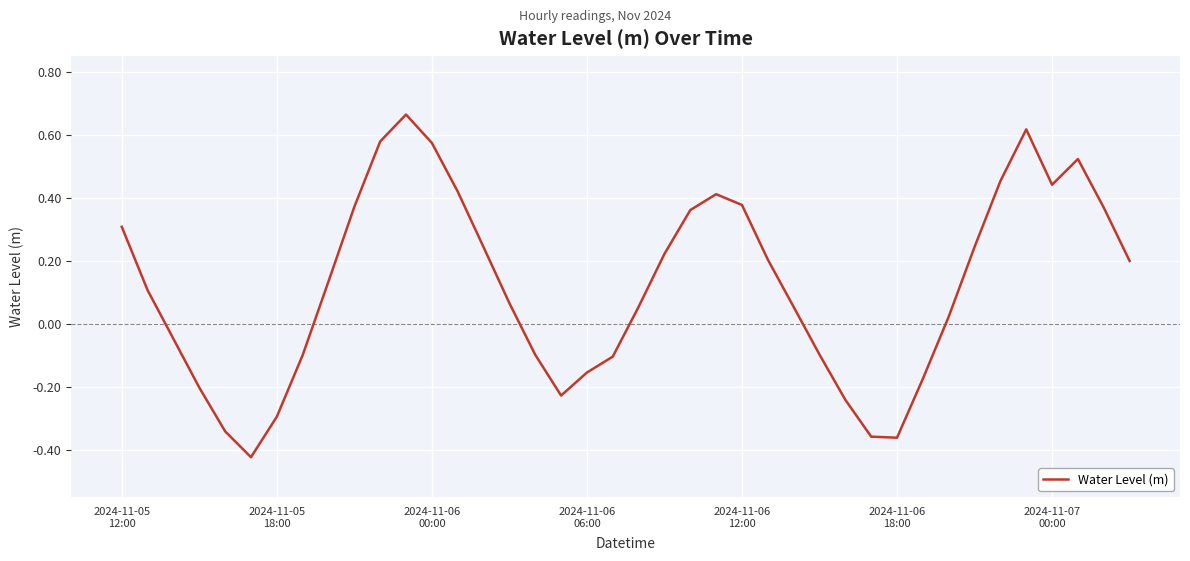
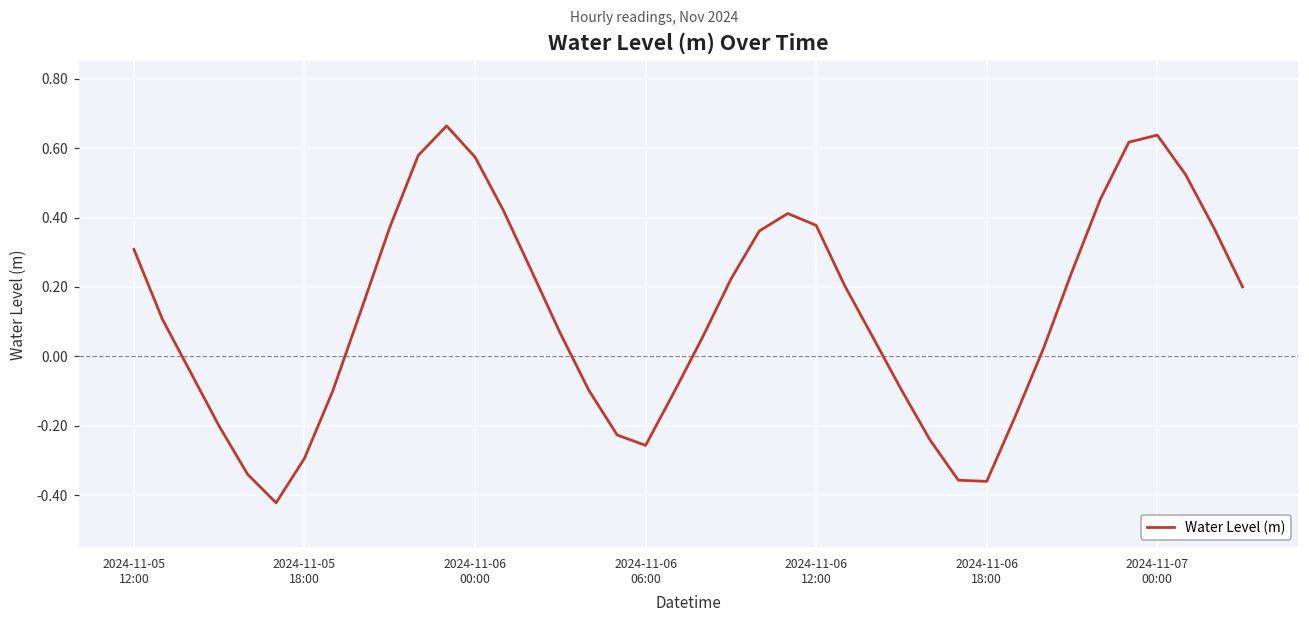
2024-11-06 06:00: -0.15 -> -0.26
2024-11-07 00:00: 0.44 -> 0.64
